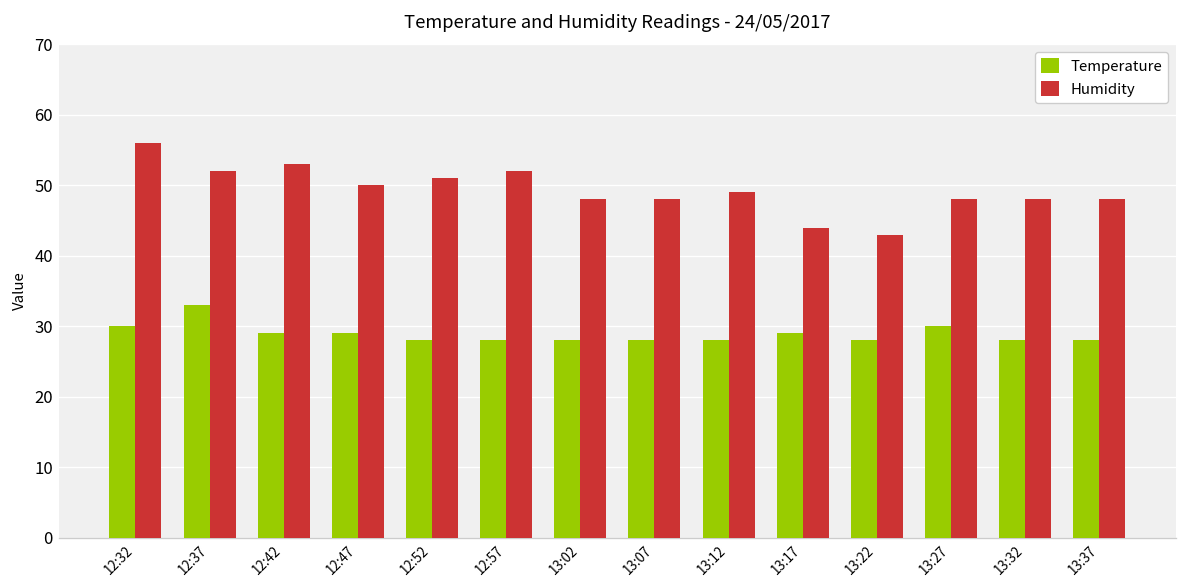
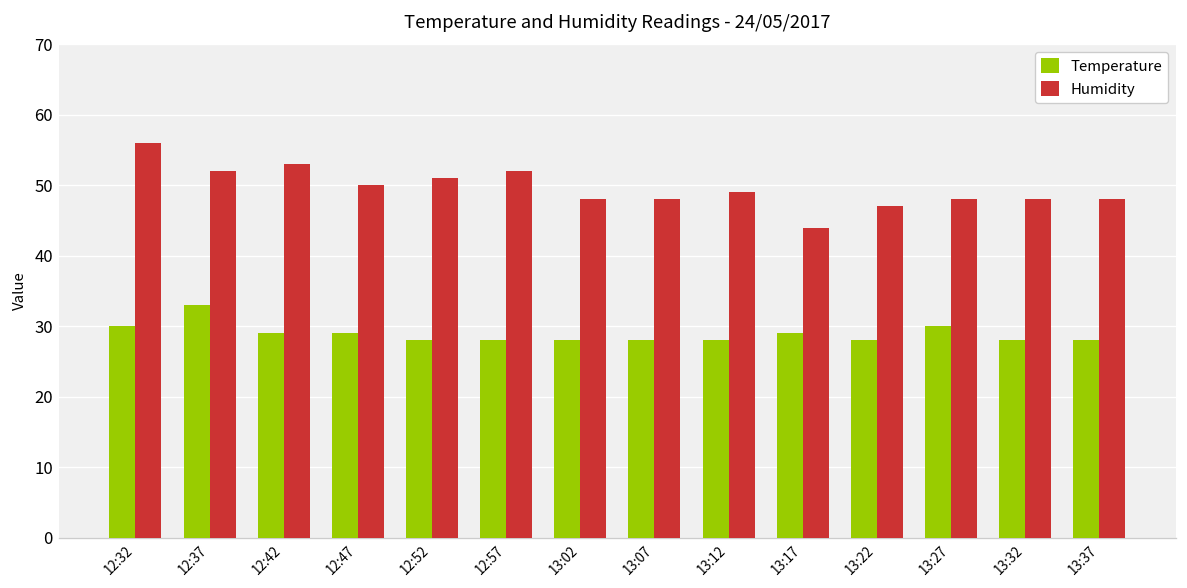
Humidity, 13:22: 43 -> 47
